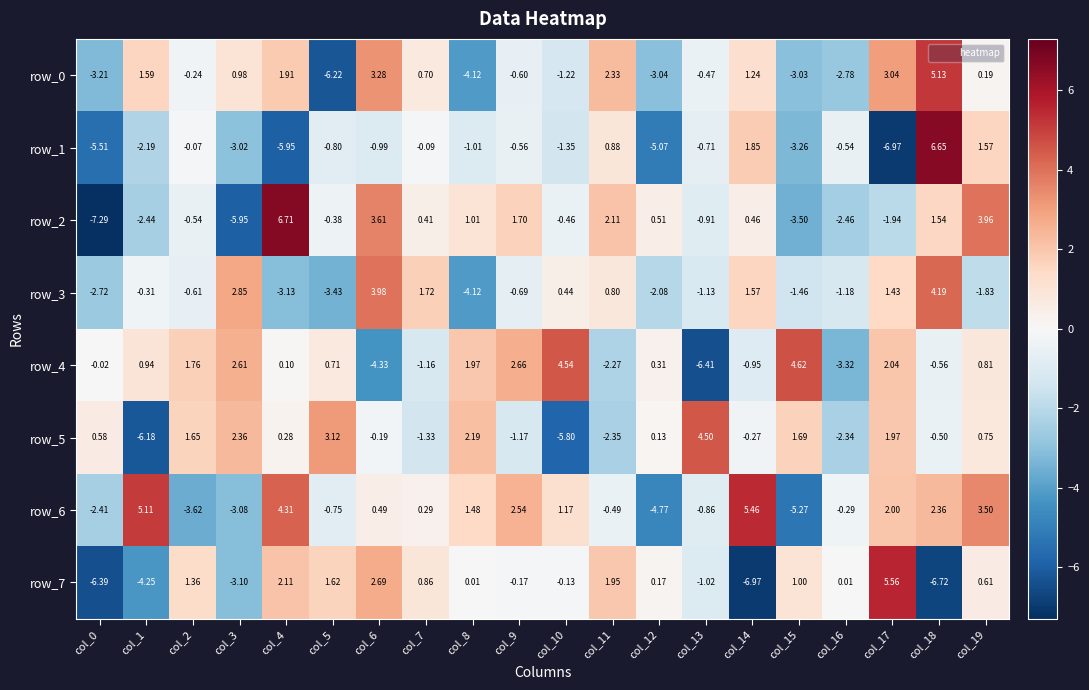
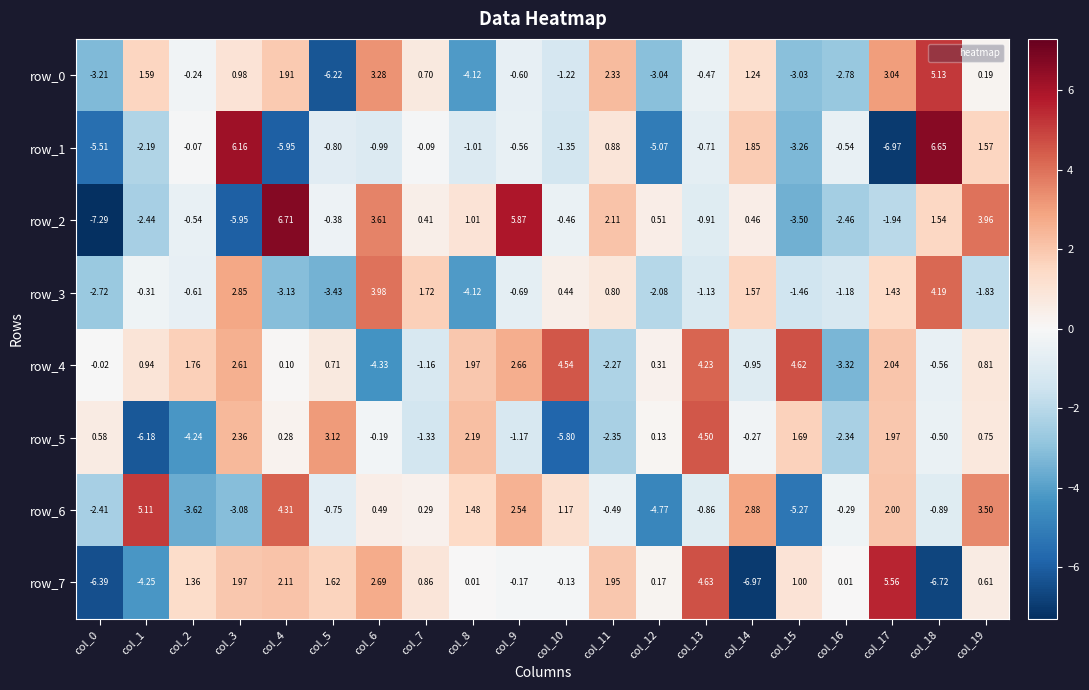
row_1, col_3: -3.02 -> 6.16
row_2, col_9: 1.70 -> 5.87
row_4, col_13: -6.41 -> 4.23
row_5, col_2: 1.65 -> -4.24
row_6, col_14: 5.46 -> 2.88
row_6, col_18: 2.36 -> -0.89
row_7, col_3: -3.10 -> 1.97
row_7, col_13: -1.02 -> 4.63
